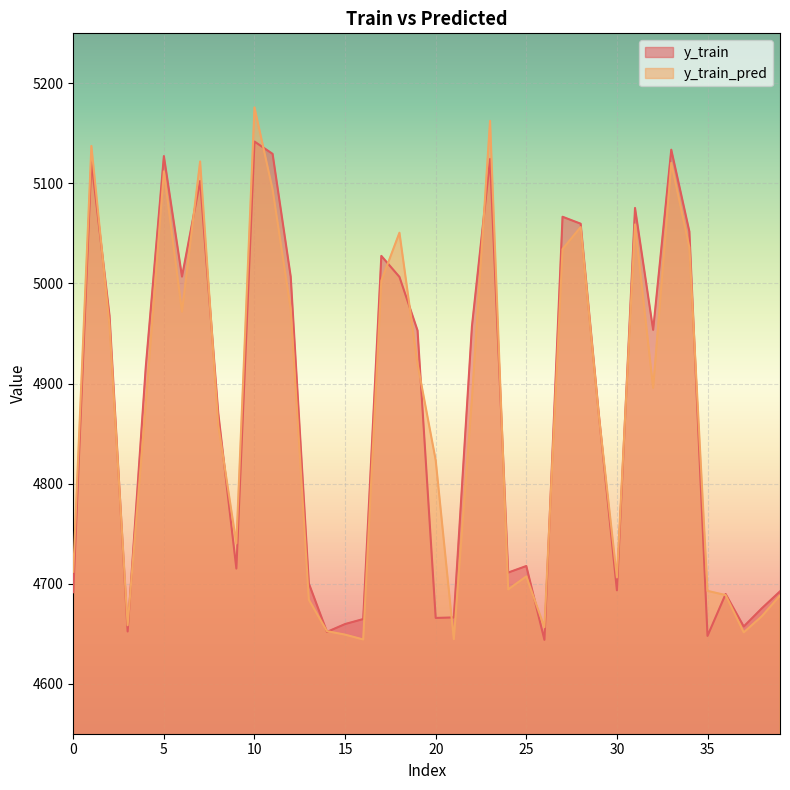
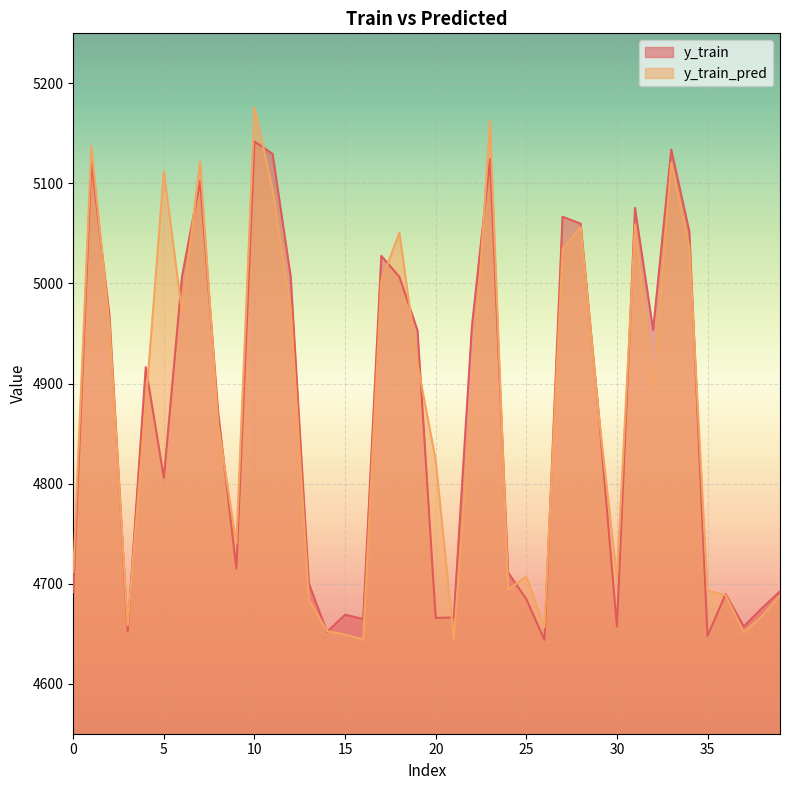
y_train, 5: 5127 -> 4806
y_train, 15: 4660 -> 4669
y_train, 25: 4718 -> 4685
y_train, 30: 4693 -> 4657
